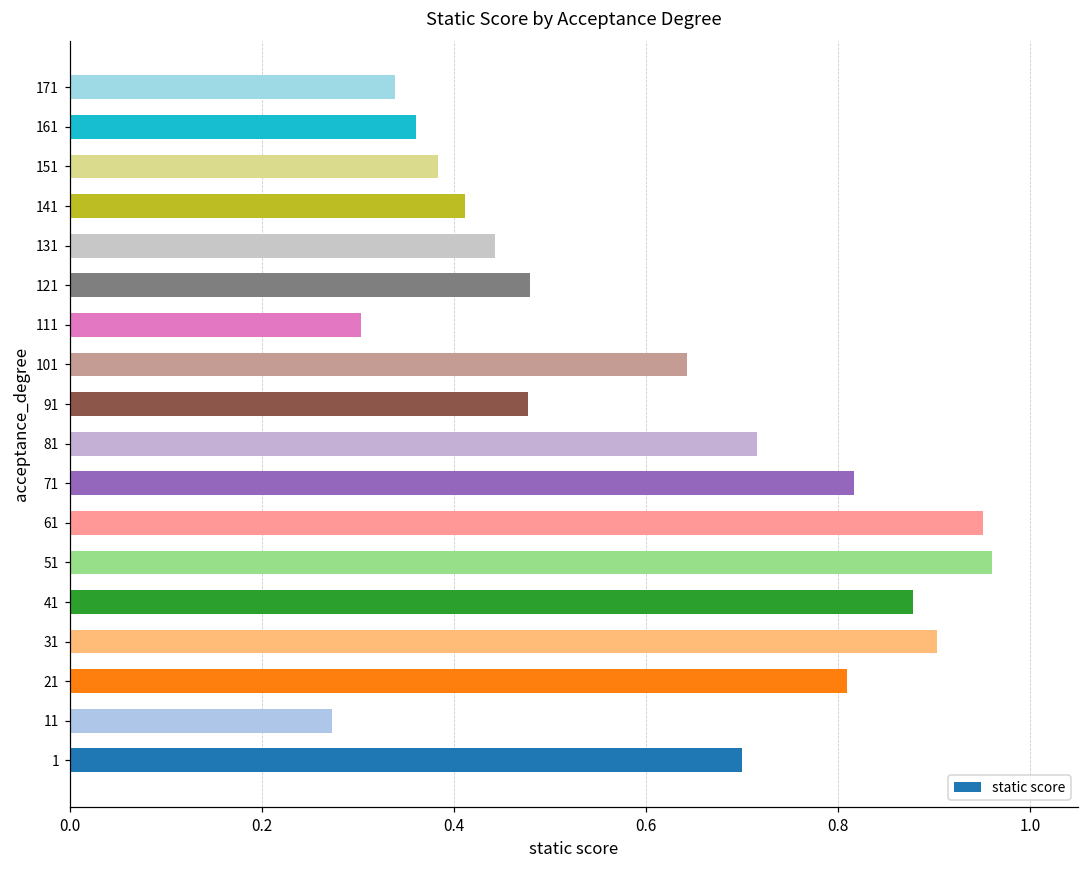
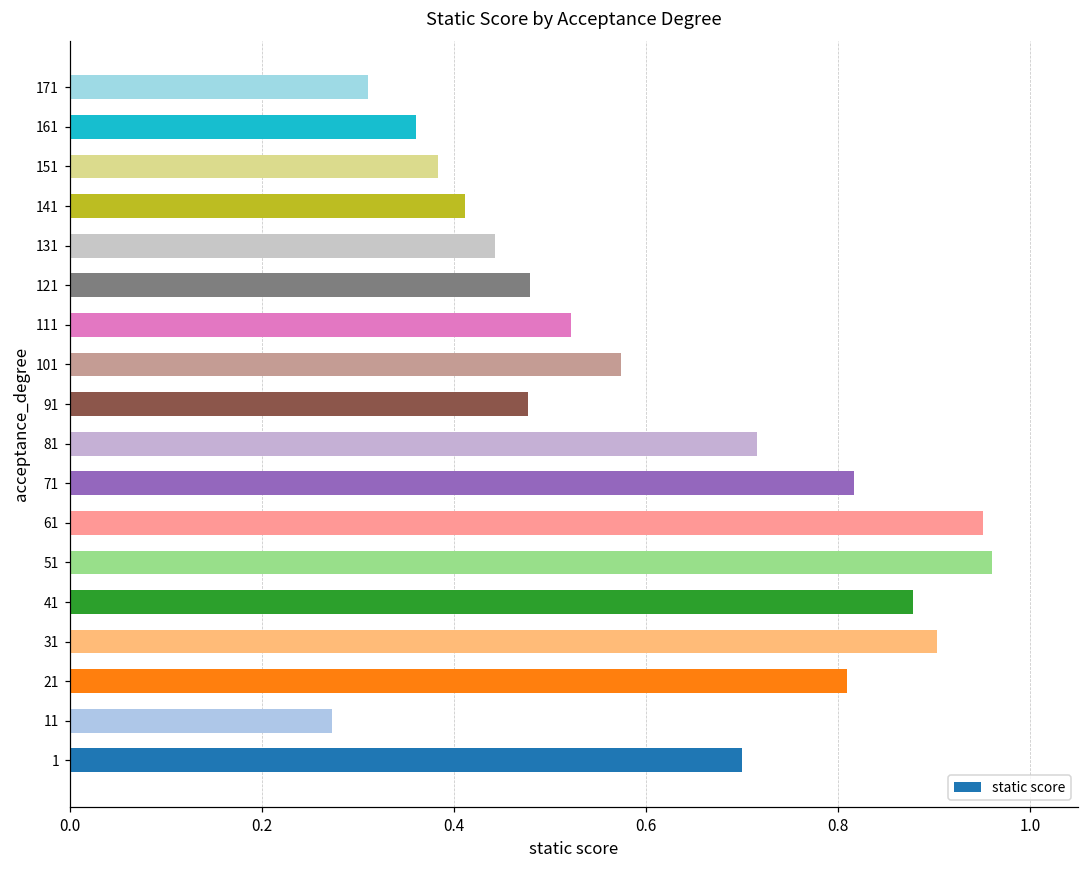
171: 0.34 -> 0.31
111: 0.30 -> 0.52
101: 0.64 -> 0.57
